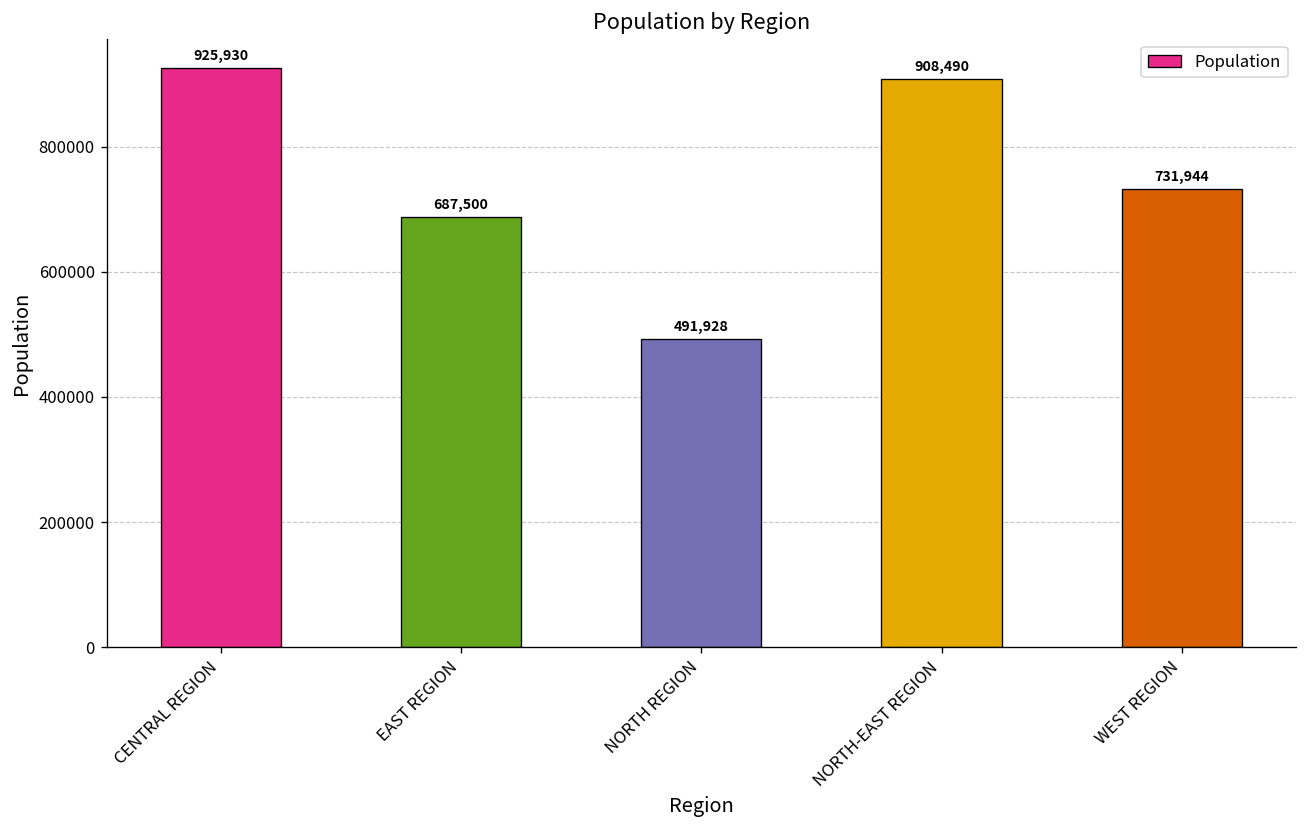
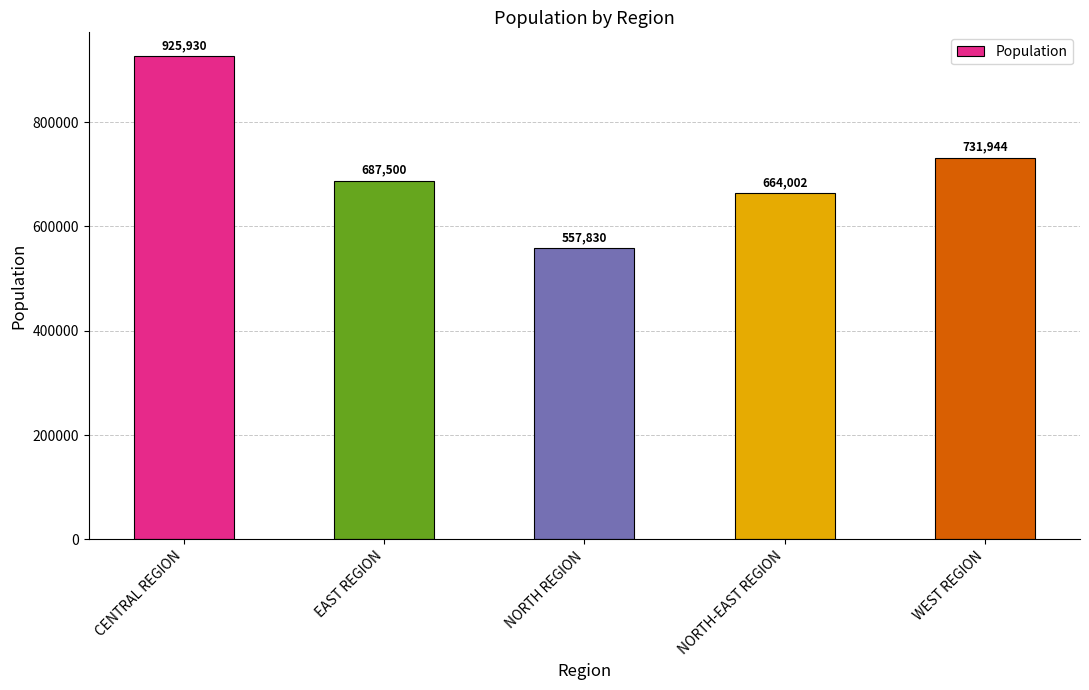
NORTH REGION: 491,928 -> 557,830
NORTH-EAST REGION: 908,490 -> 664,002
